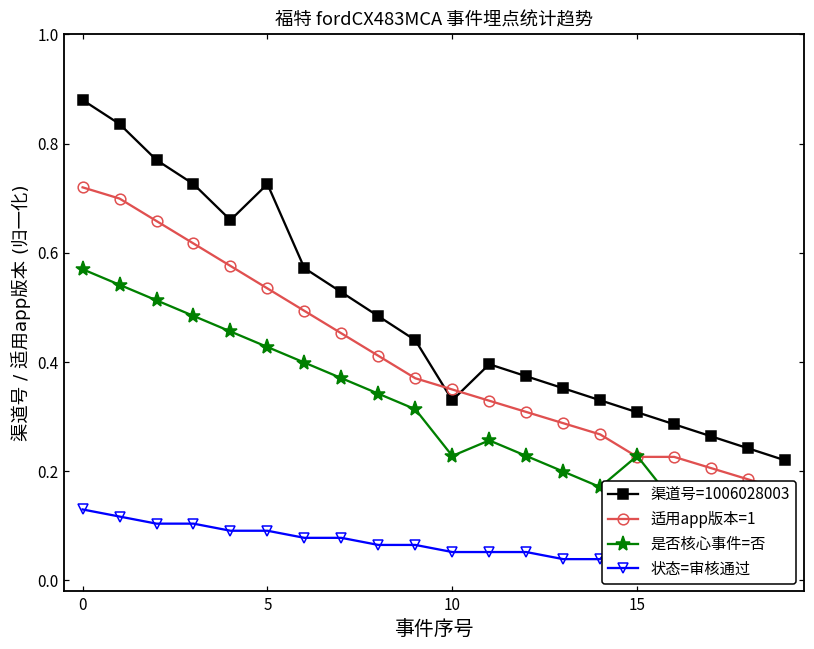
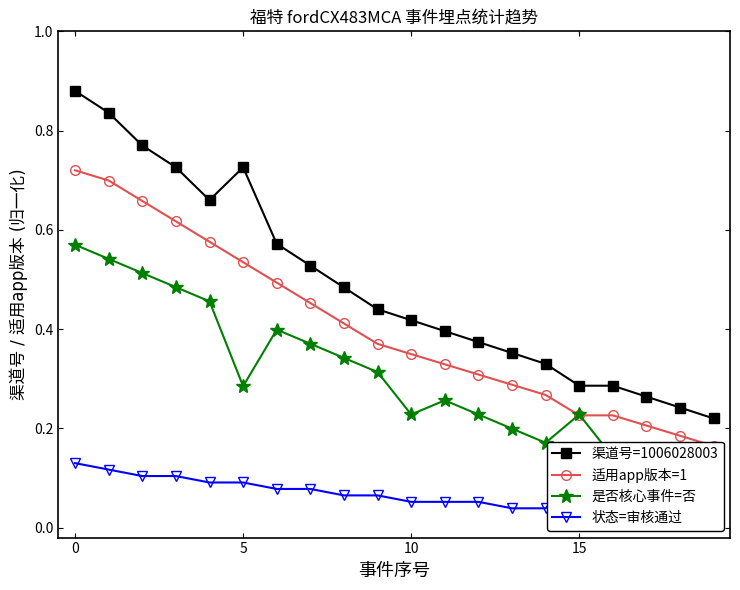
是否核心事件=否, 5: 0.43 -> 0.29
渠道号=1006028003, 10: 0.33 -> 0.42
渠道号=1006028003, 15: 0.31 -> 0.29
